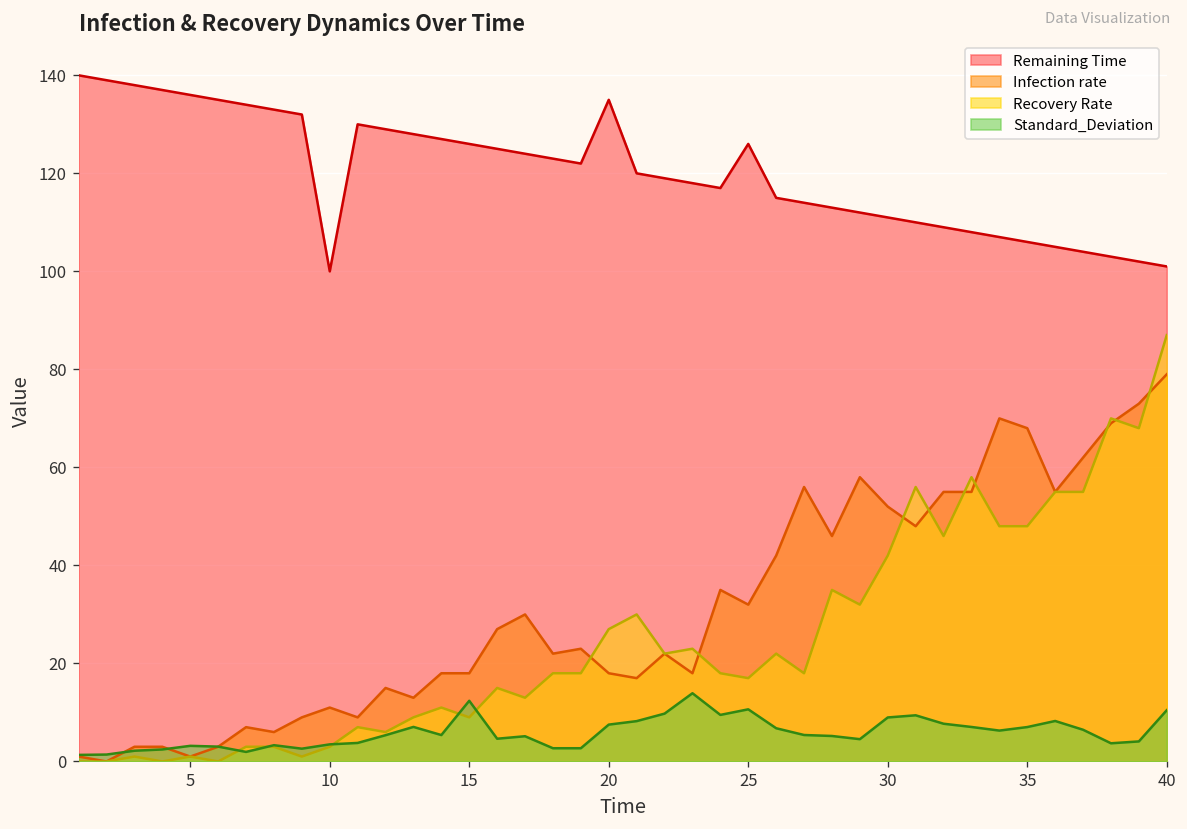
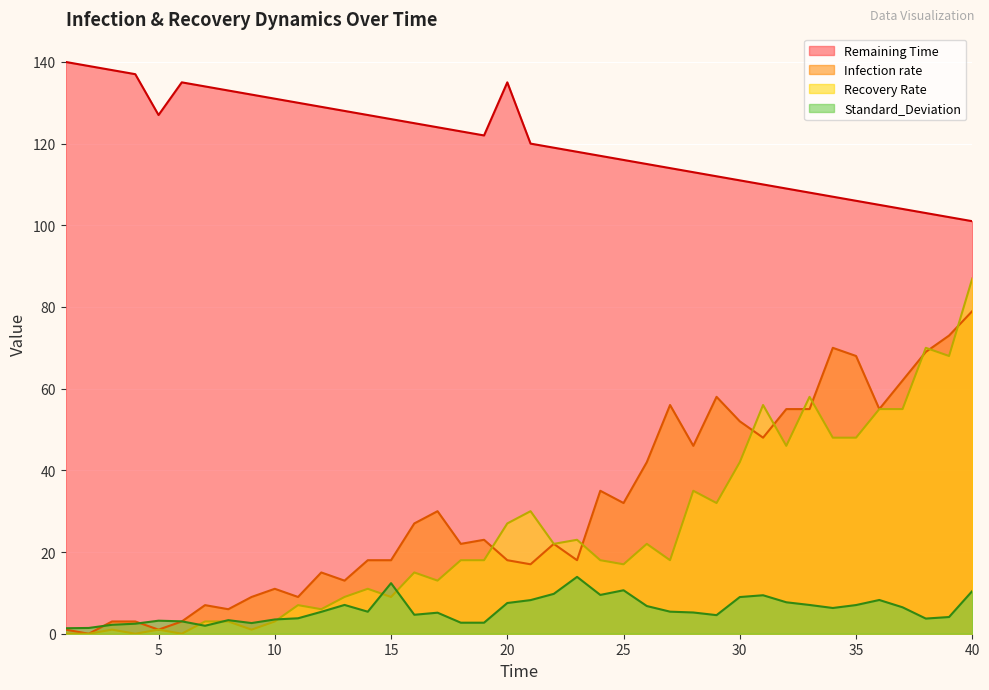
Remaining Time, 5: 136 -> 127
Remaining Time, 10: 100 -> 131
Remaining Time, 25: 126 -> 116
